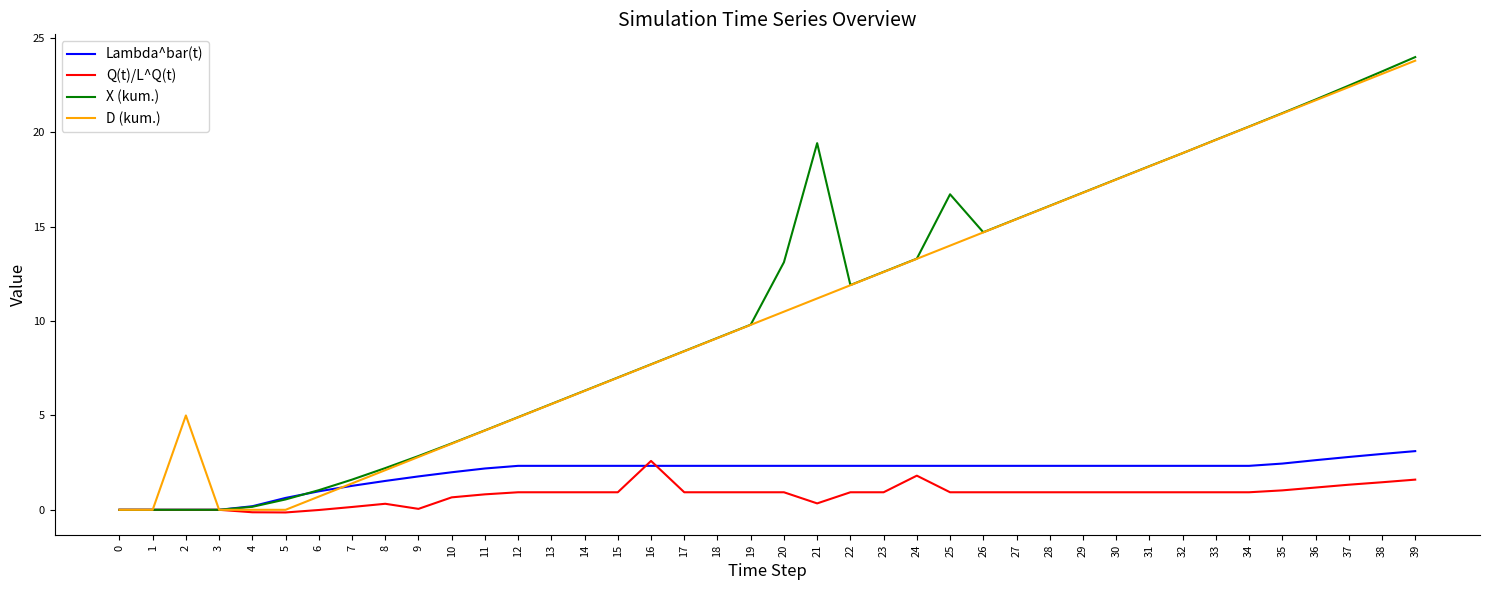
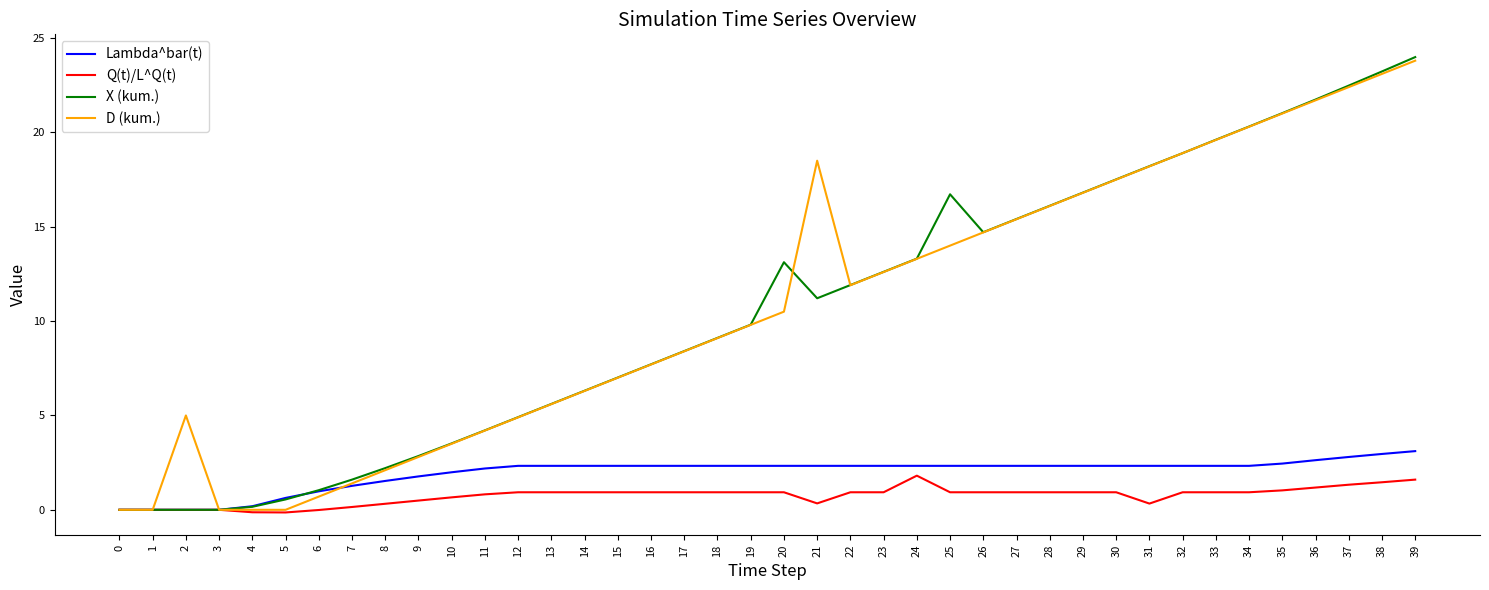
Q(t)/L^Q(t), 9: 0.1 -> 0.5
Q(t)/L^Q(t), 16: 2.6 -> 0.9
X (kum.), 21: 19.4 -> 11.2
D (kum.), 21: 11.2 -> 18.5
Q(t)/L^Q(t), 31: 0.9 -> 0.3
